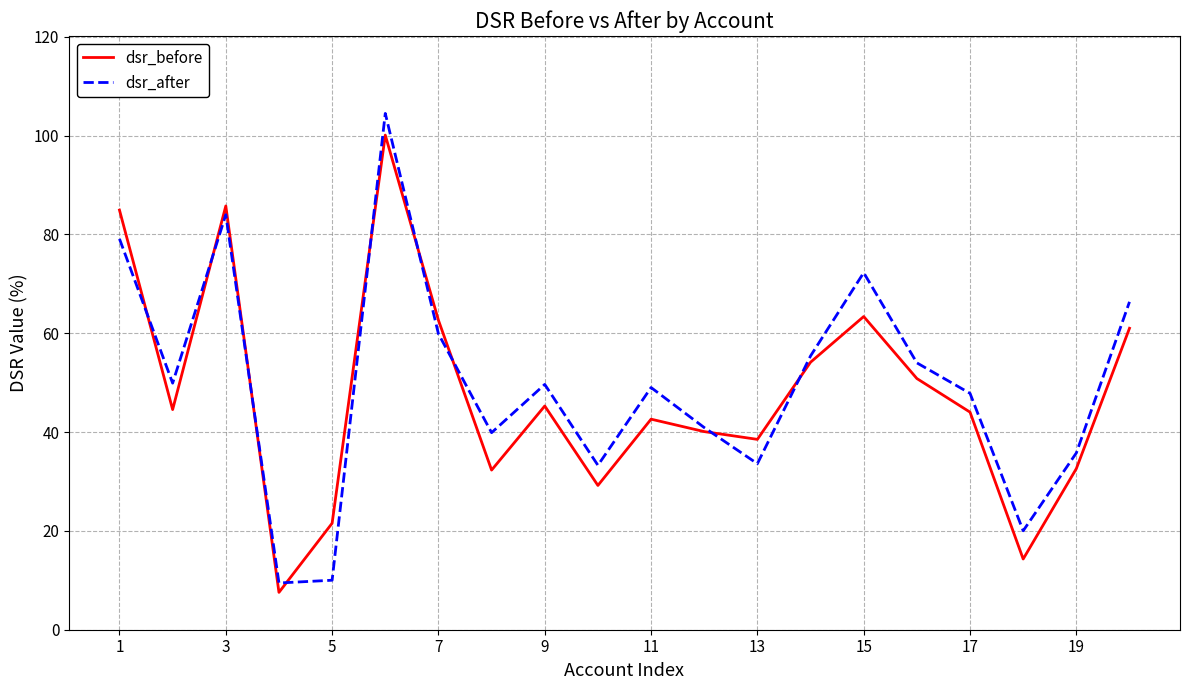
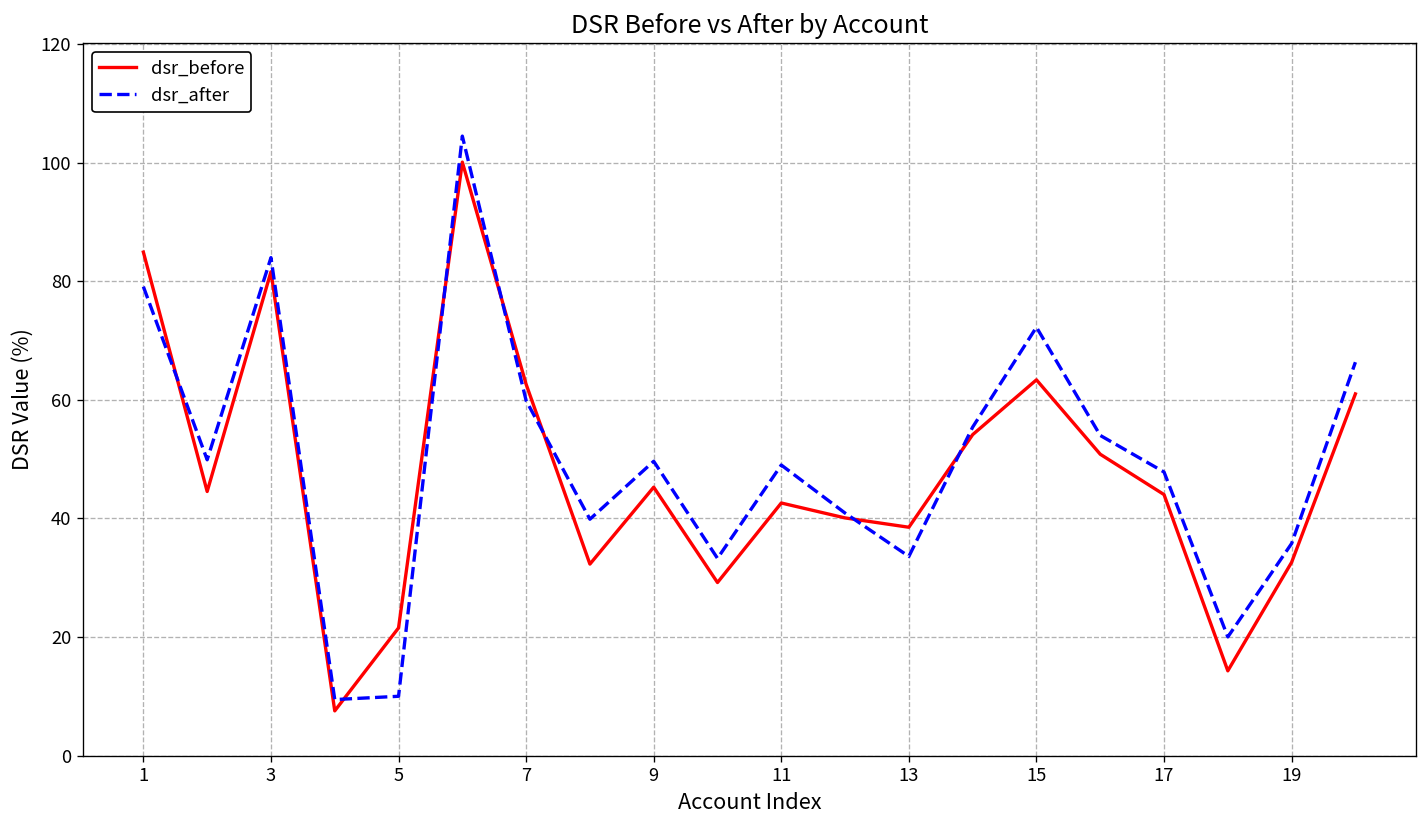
dsr_before, 3: 86 -> 82
